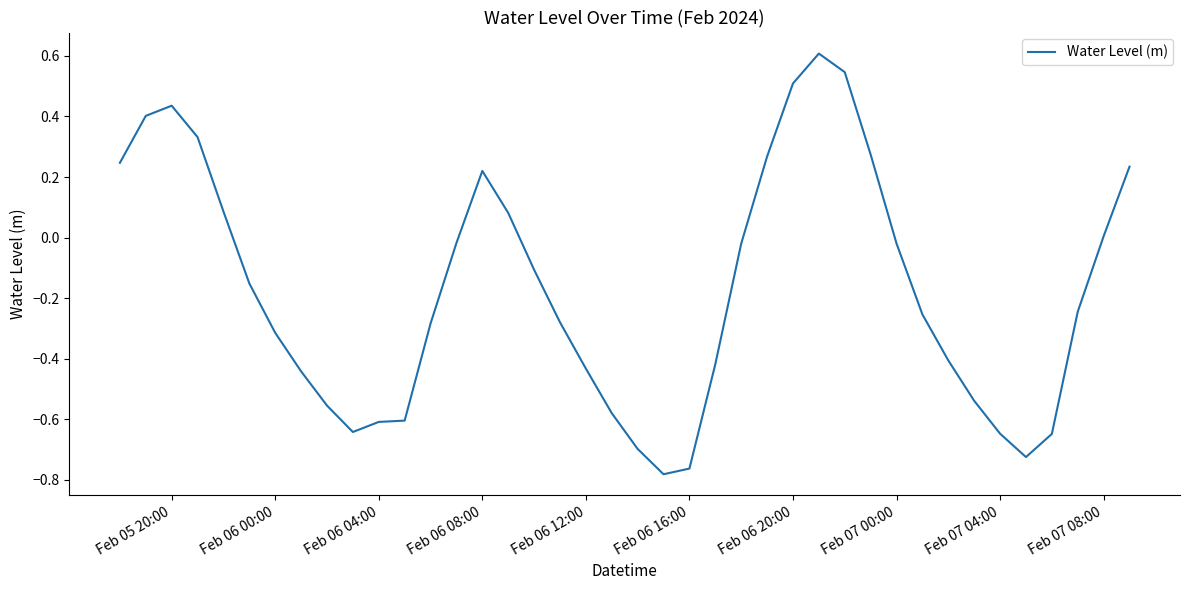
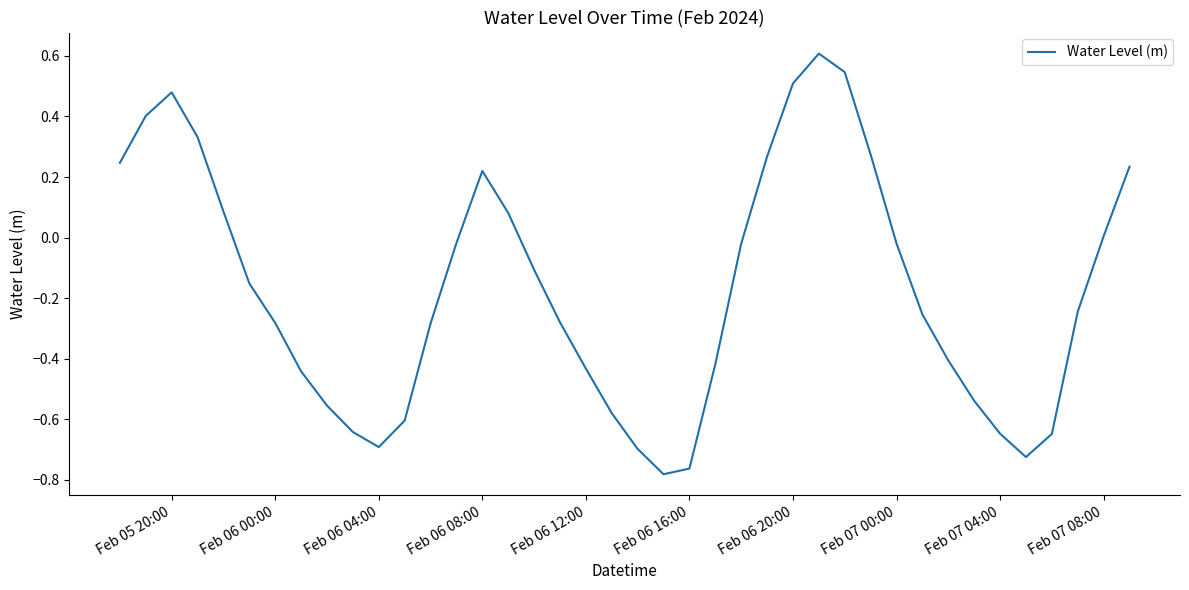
Feb 05 20:00: 0.44 -> 0.48
Feb 06 00:00: -0.31 -> -0.28
Feb 06 04:00: -0.61 -> -0.69
